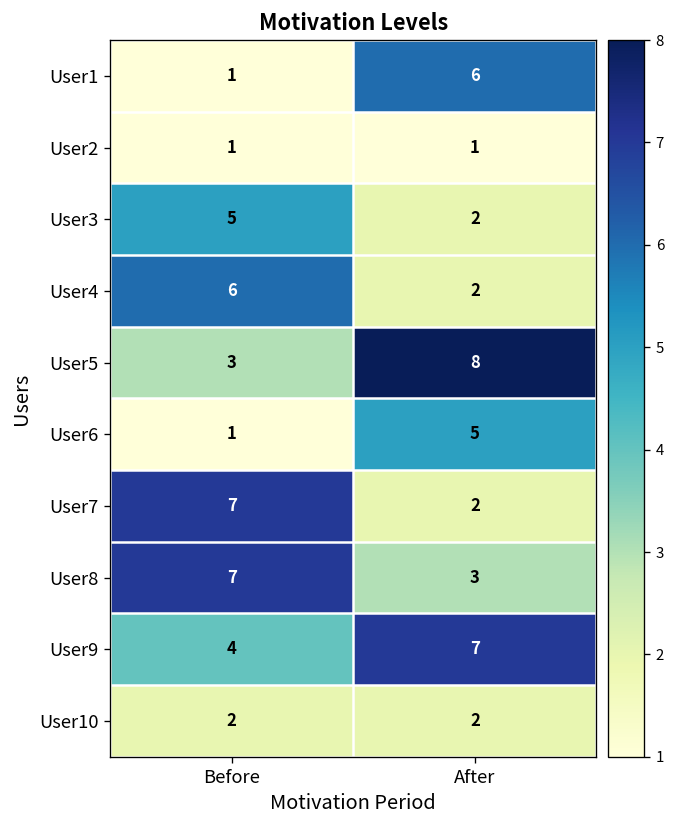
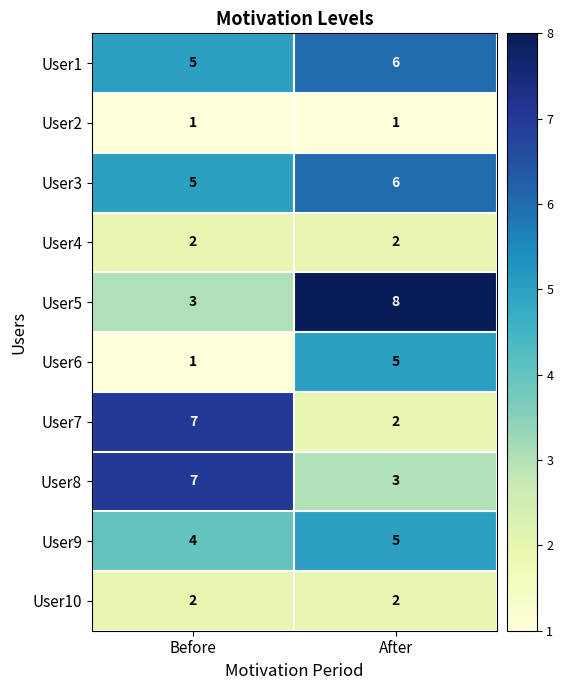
User1, Before: 1 -> 5
User3, After: 2 -> 6
User4, Before: 6 -> 2
User9, After: 7 -> 5
